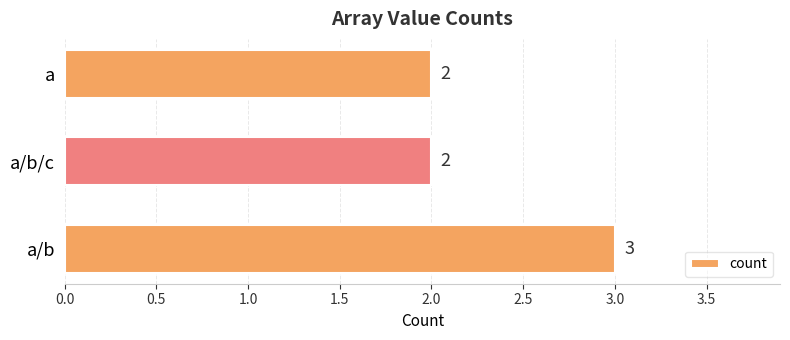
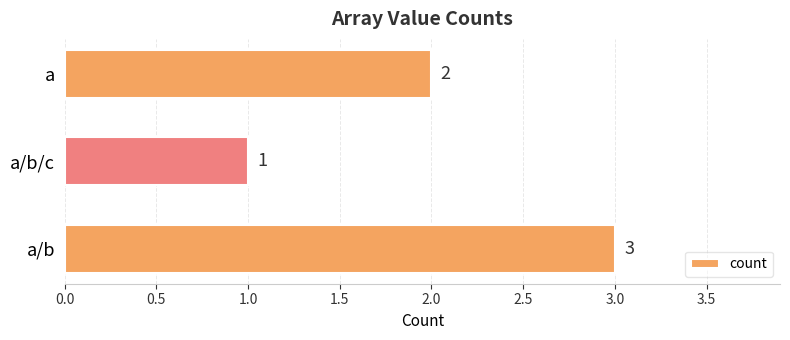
a/b/c: 2 -> 1
